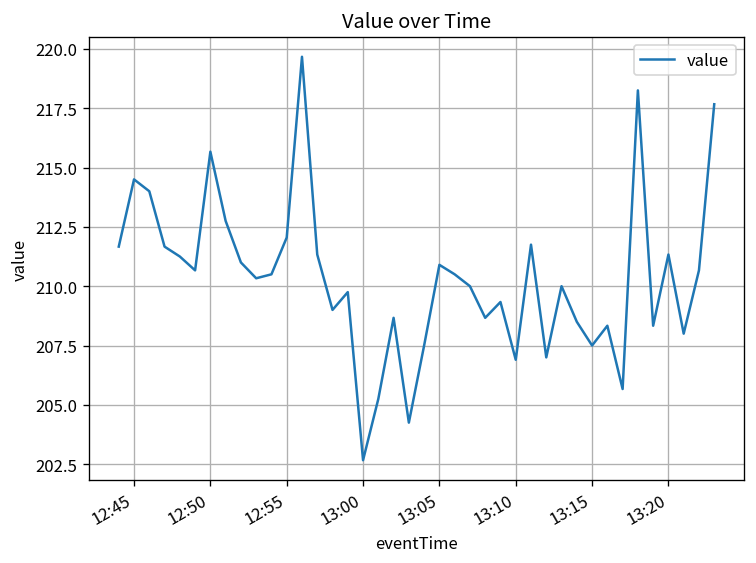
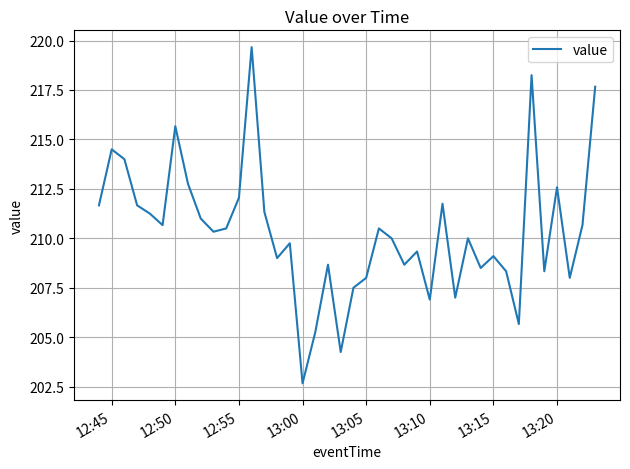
13:05: 210.9 -> 208.0
13:15: 207.5 -> 209.1
13:20: 211.3 -> 212.6
